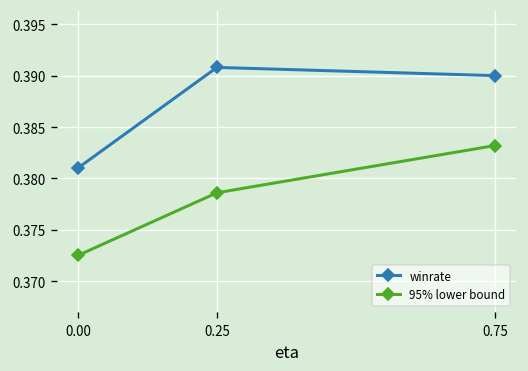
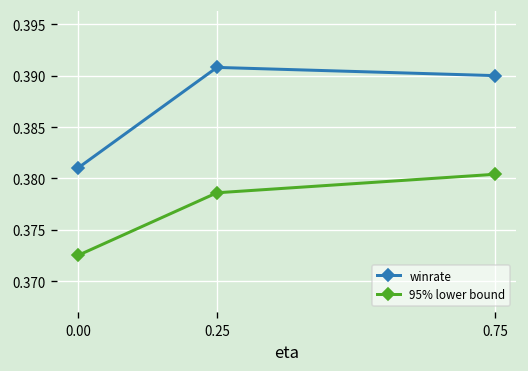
95% lower bound, 0.75: 0.383 -> 0.380
